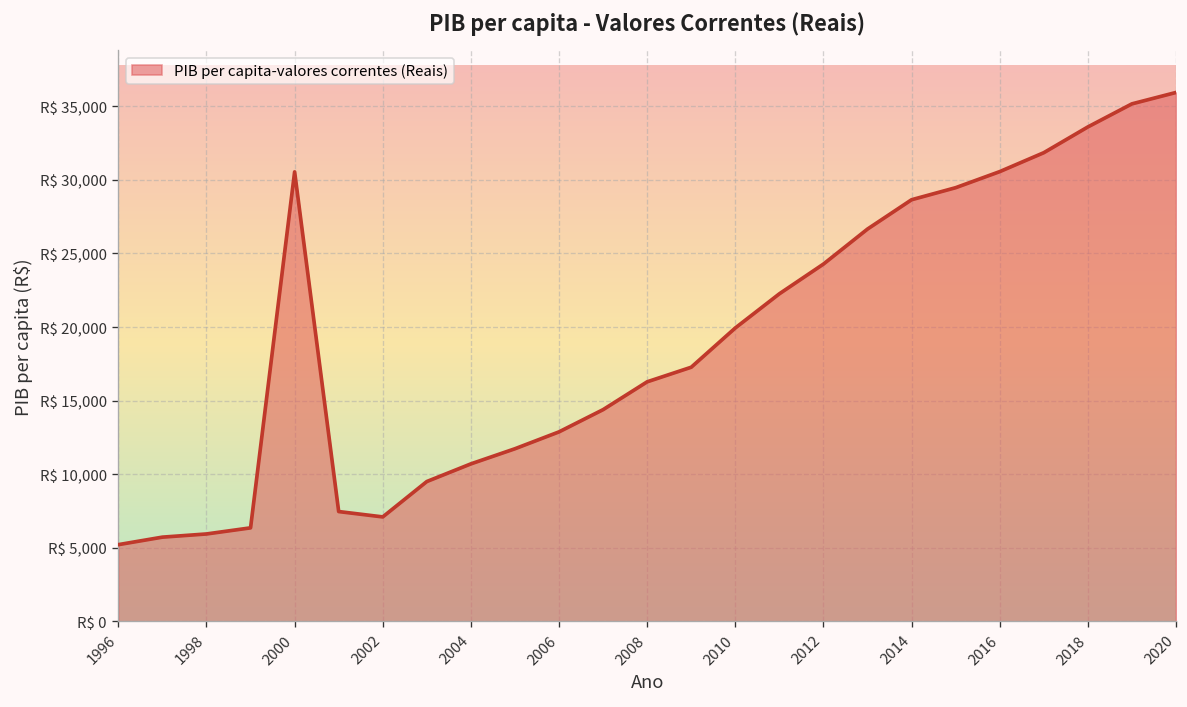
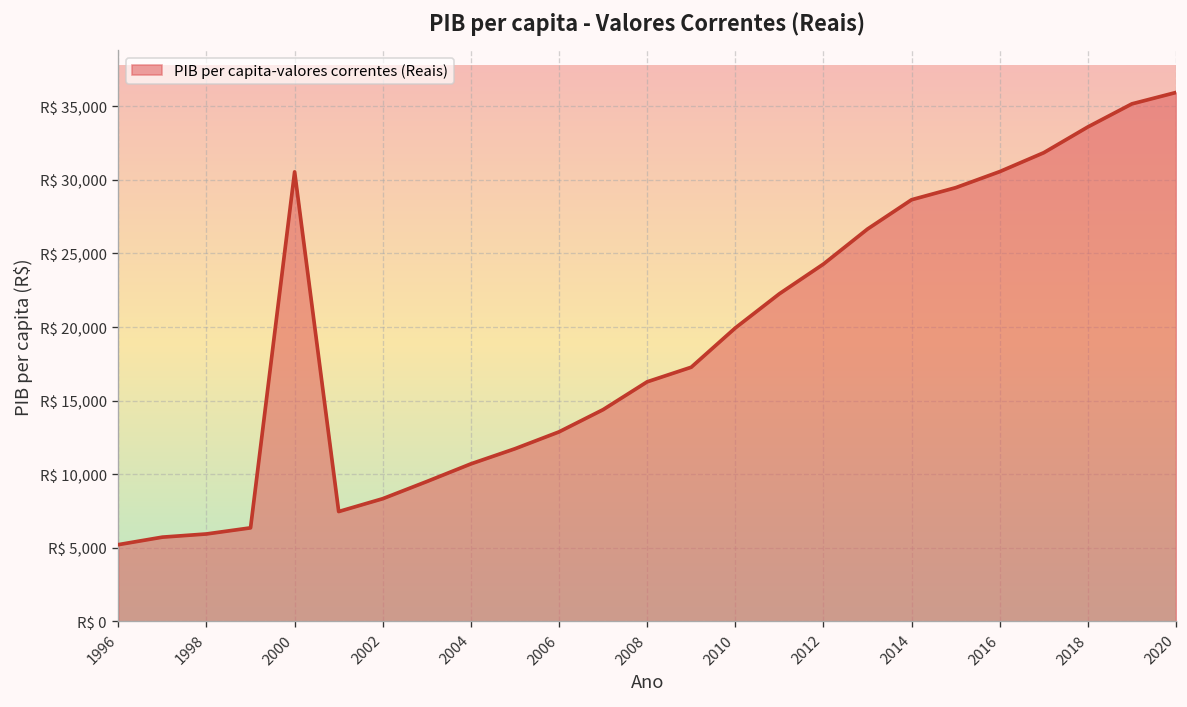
2002: R$ 7,100 -> R$ 8,300
